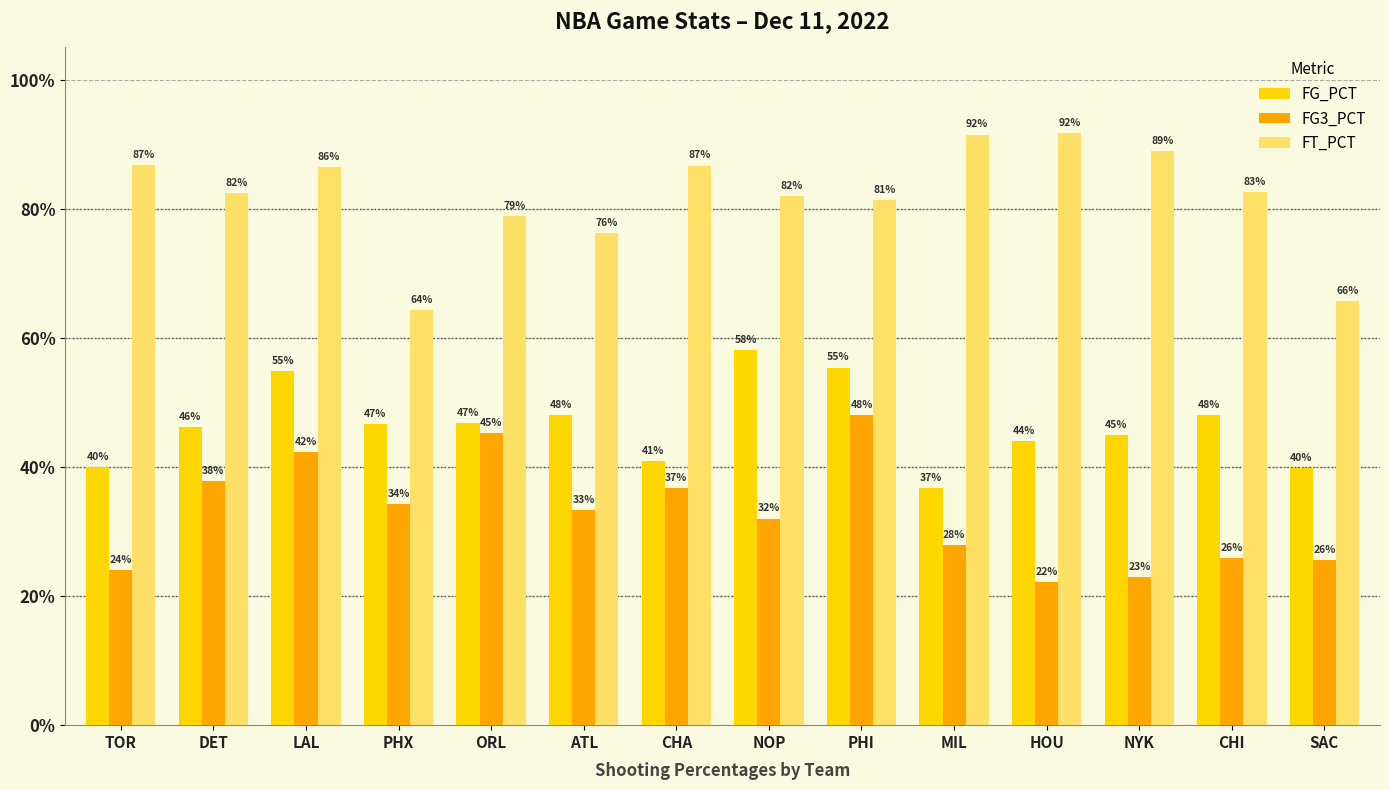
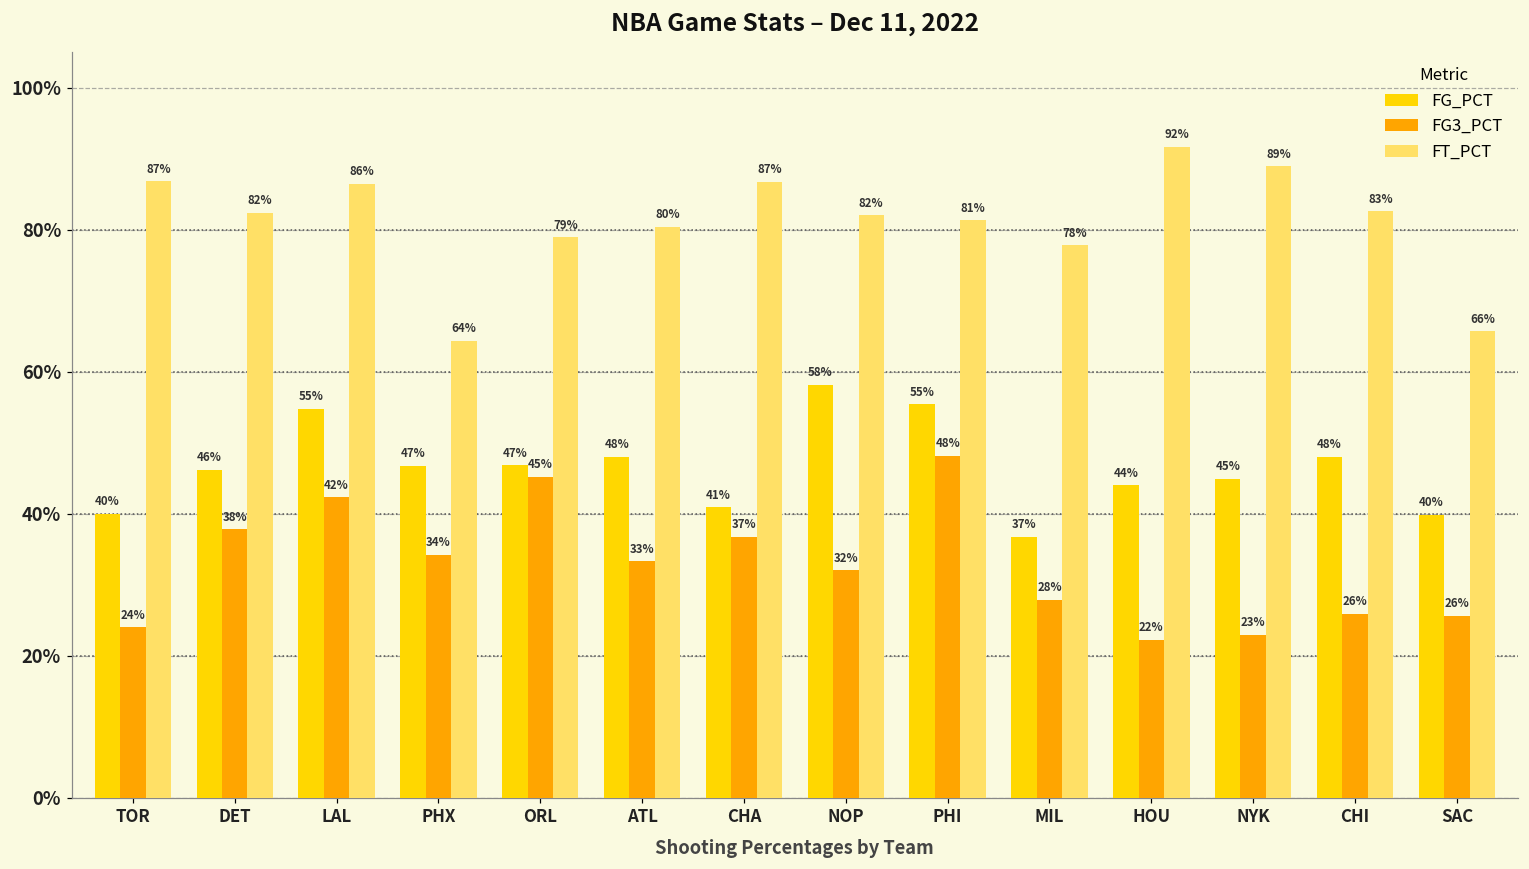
FT_PCT, ATL: 76% -> 80%
FT_PCT, MIL: 92% -> 78%
